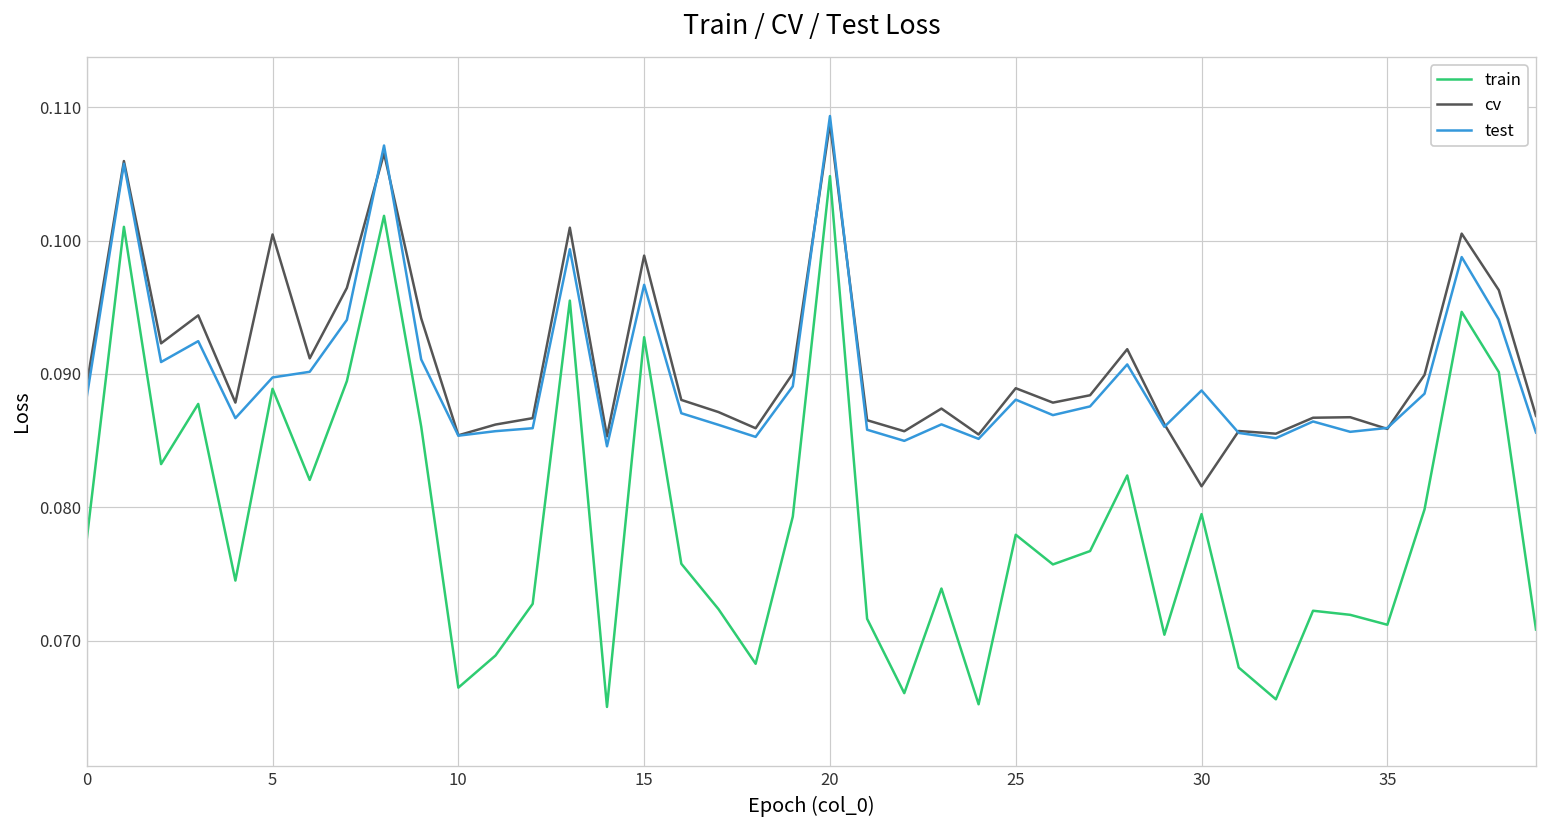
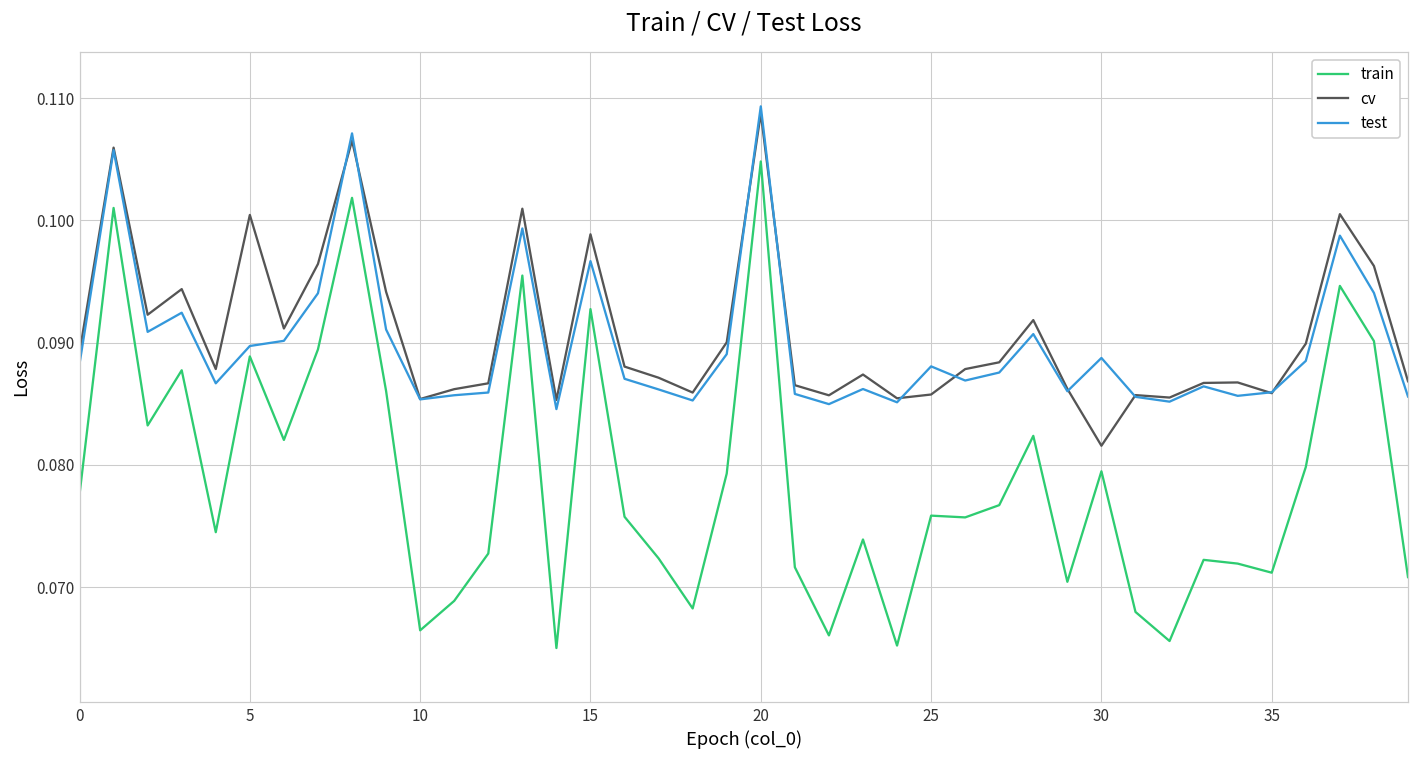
train, 25: 0.0779 -> 0.0759
cv, 25: 0.0889 -> 0.0858
